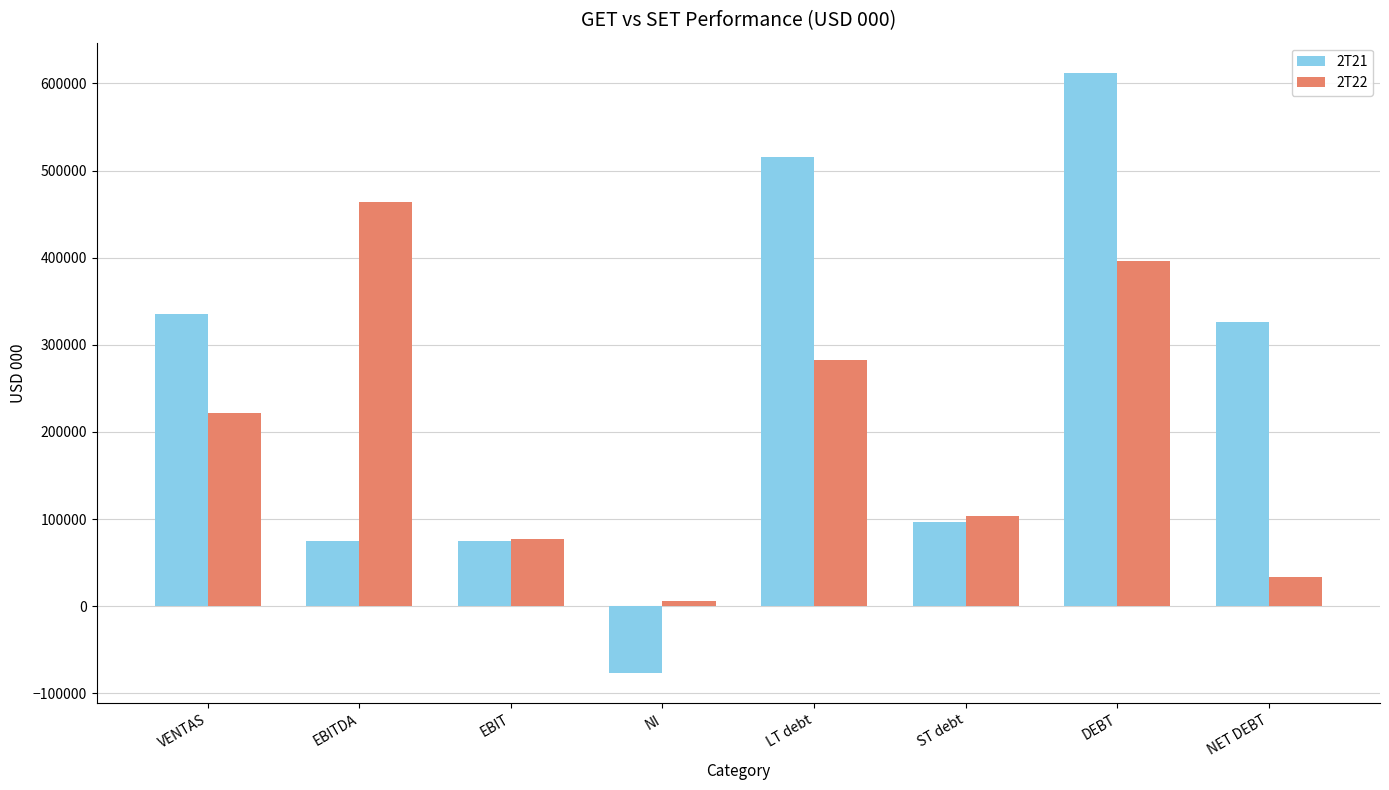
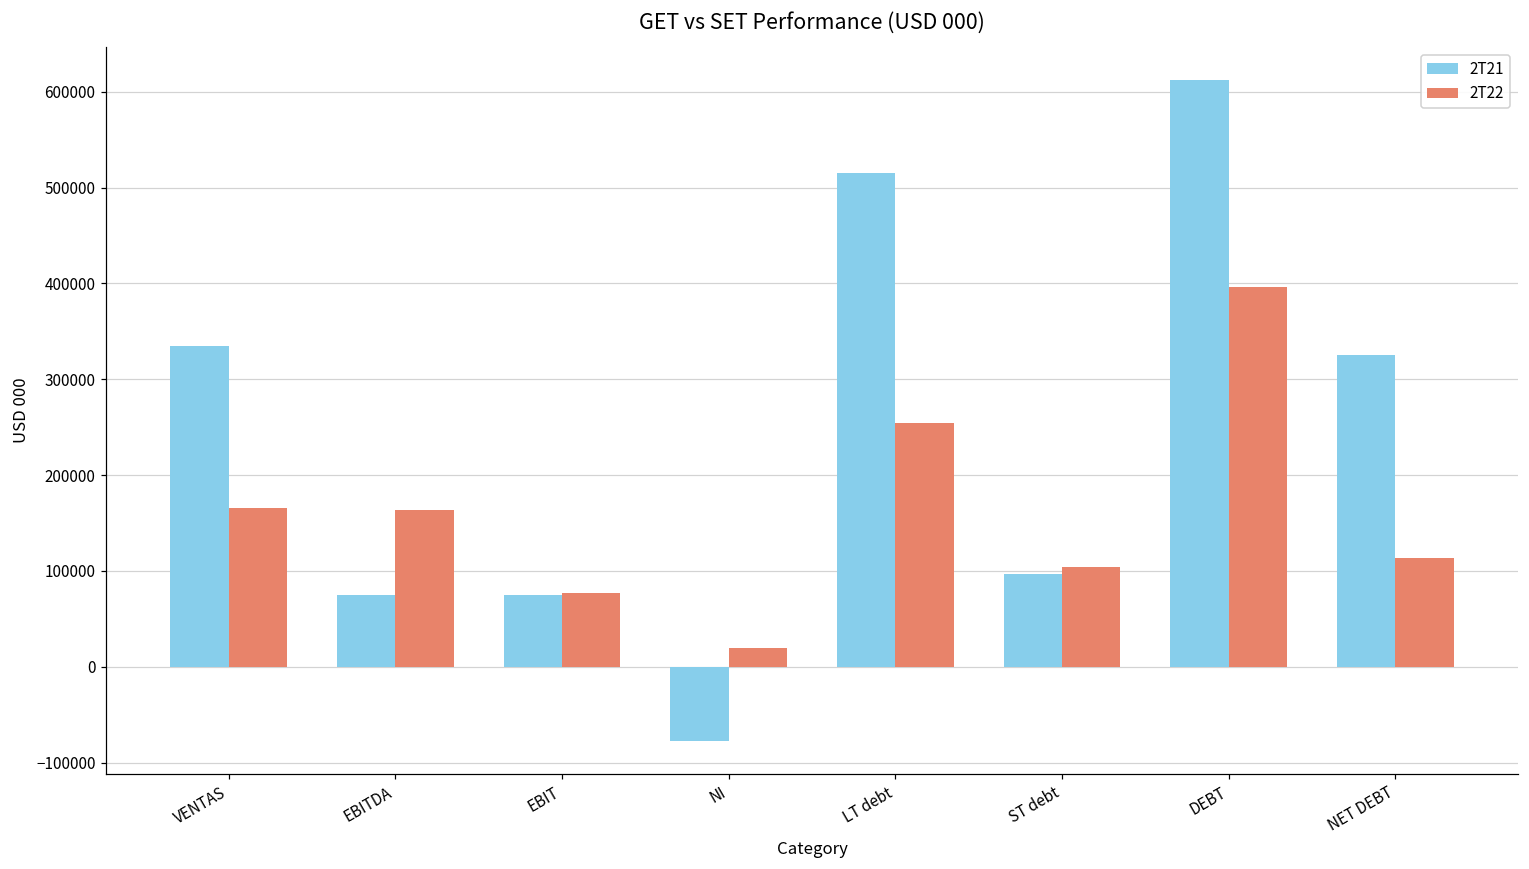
2T22, VENTAS: 220000 -> 170000
2T22, EBITDA: 460000 -> 160000
2T22, NI: 10000 -> 20000
2T22, LT debt: 280000 -> 250000
2T22, NET DEBT: 30000 -> 110000
